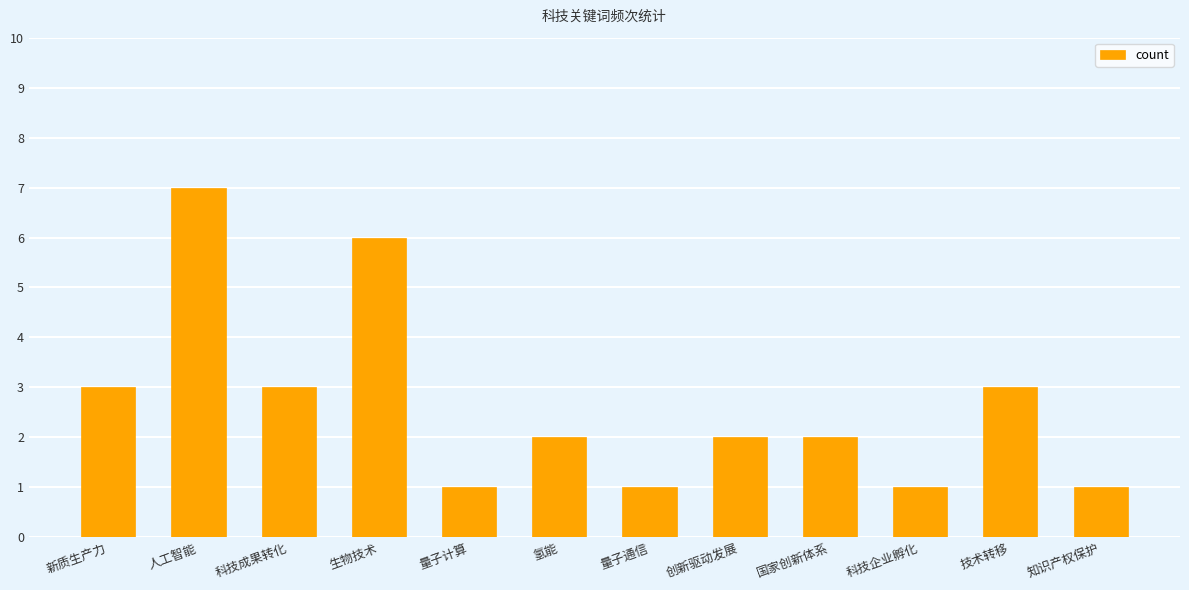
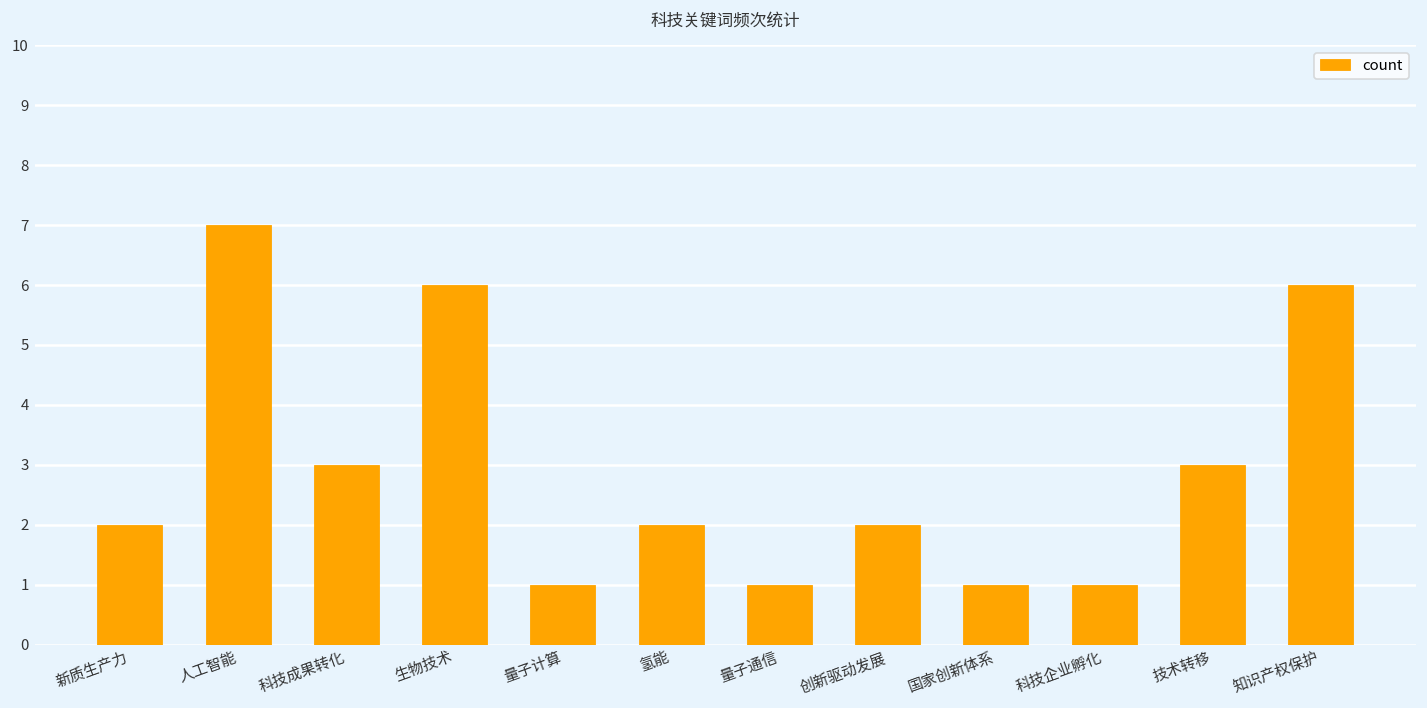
新质生产力: 3 -> 2
国家创新体系: 2 -> 1
知识产权保护: 1 -> 6
